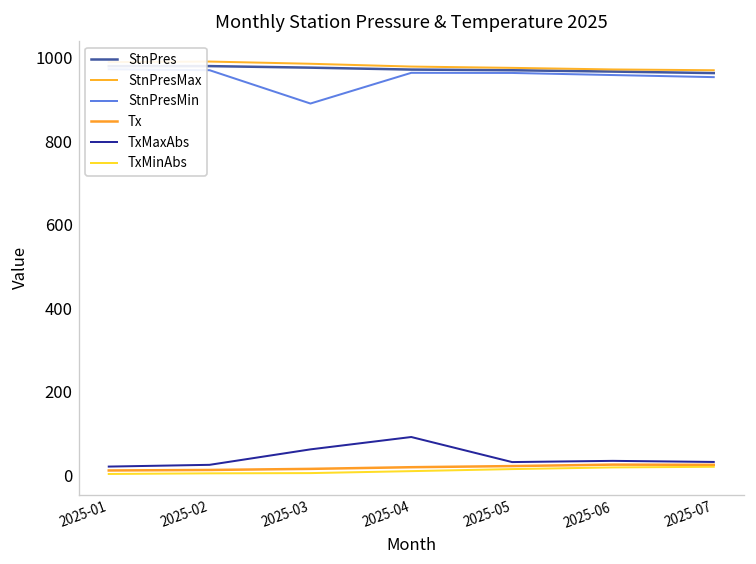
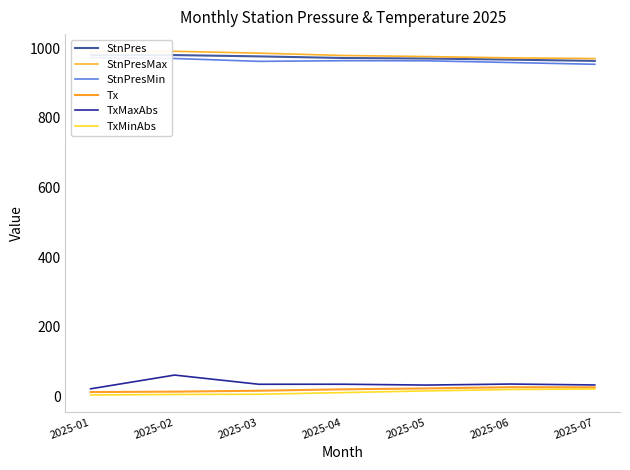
TxMaxAbs, 2025-02: 30 -> 60
StnPresMin, 2025-03: 890 -> 960
TxMaxAbs, 2025-03: 60 -> 30
TxMaxAbs, 2025-04: 90 -> 30
